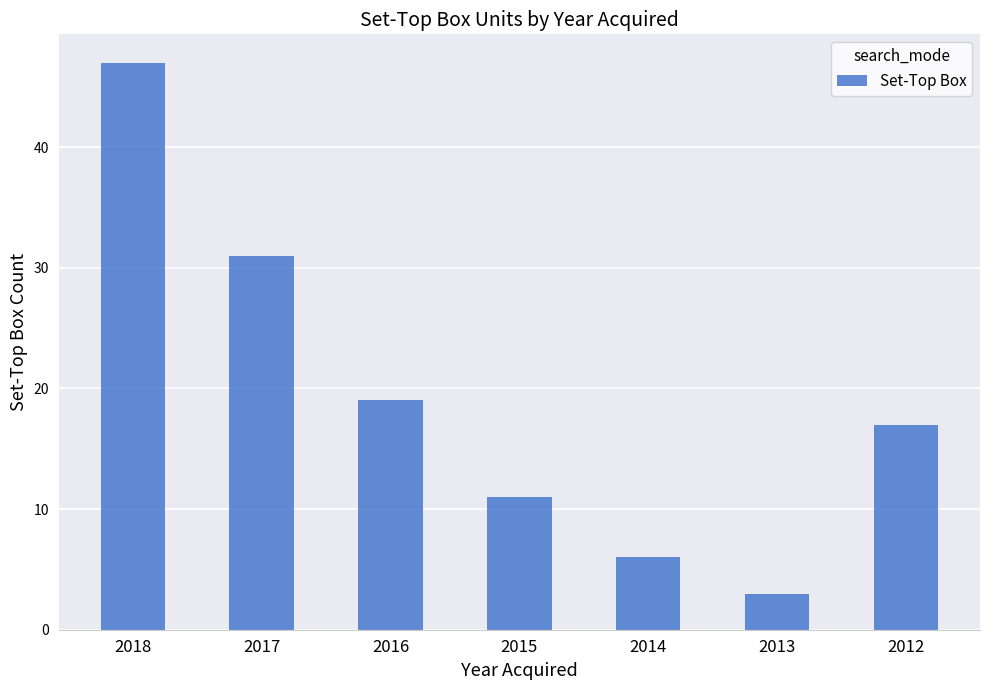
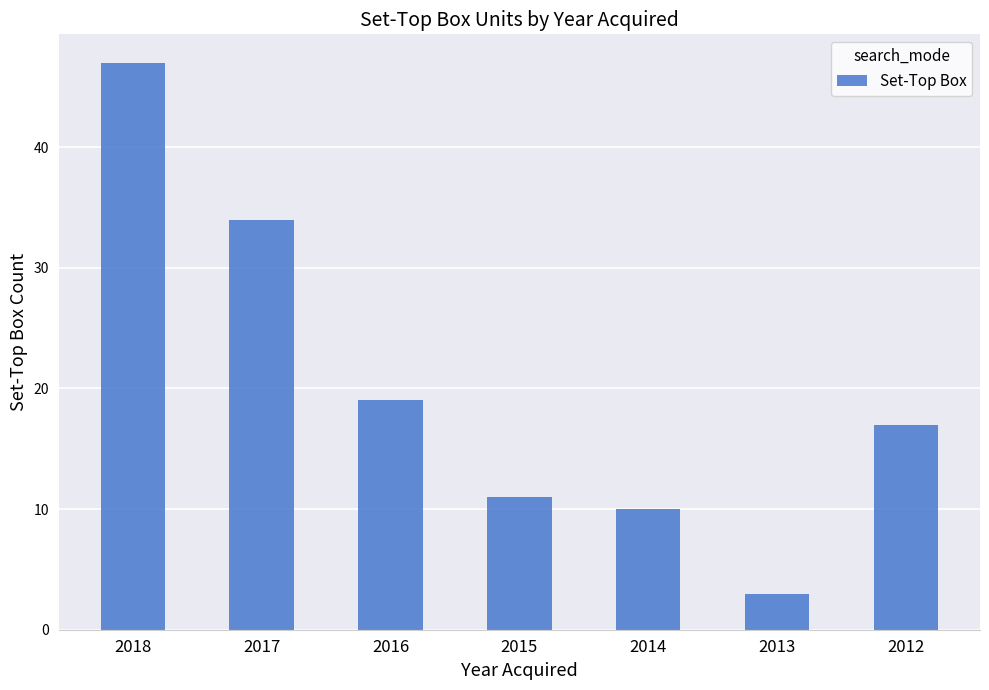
2017: 31 -> 34
2014: 6 -> 10
